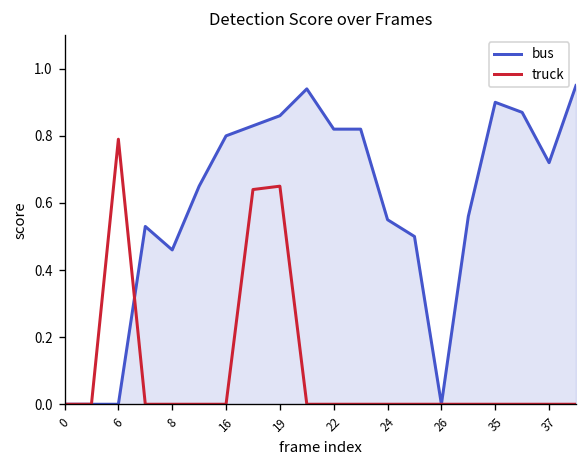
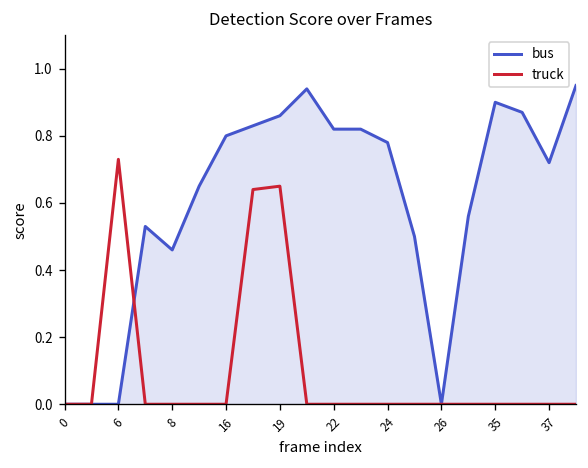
truck, 6: 0.79 -> 0.73
bus, 24: 0.55 -> 0.78
